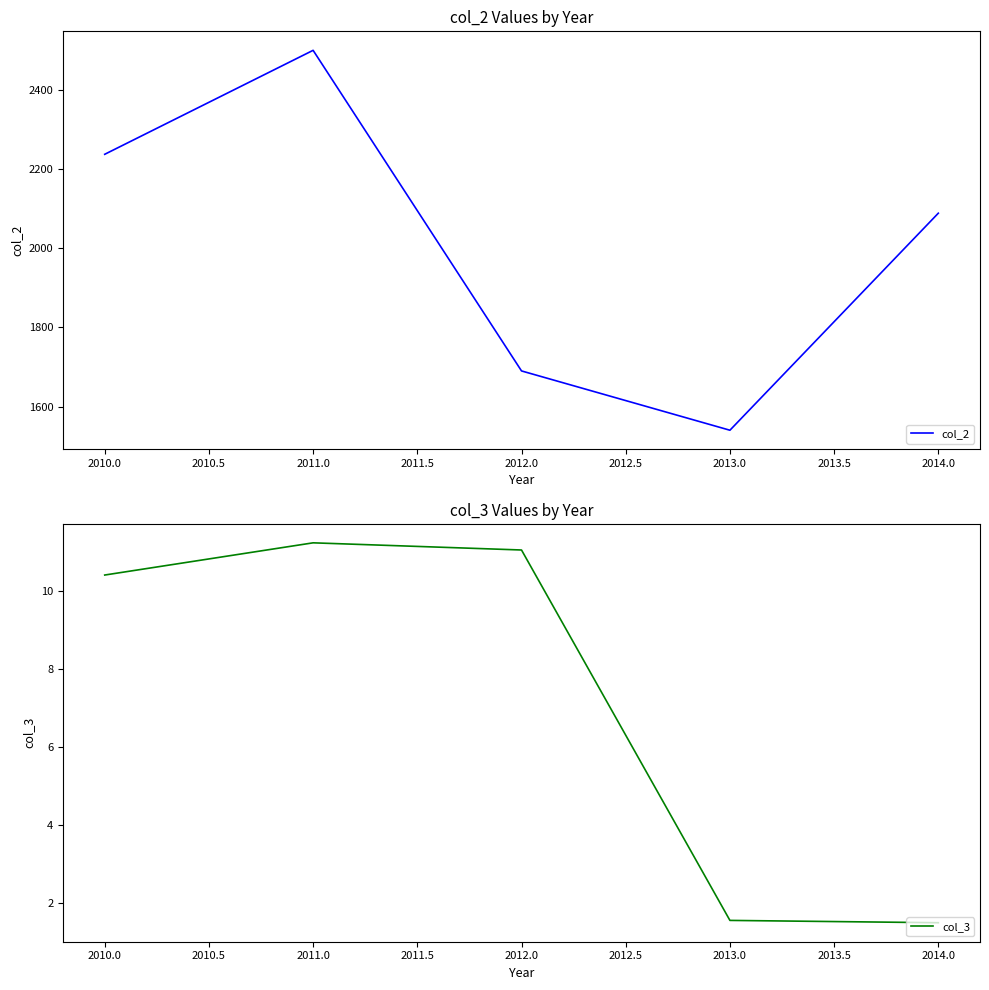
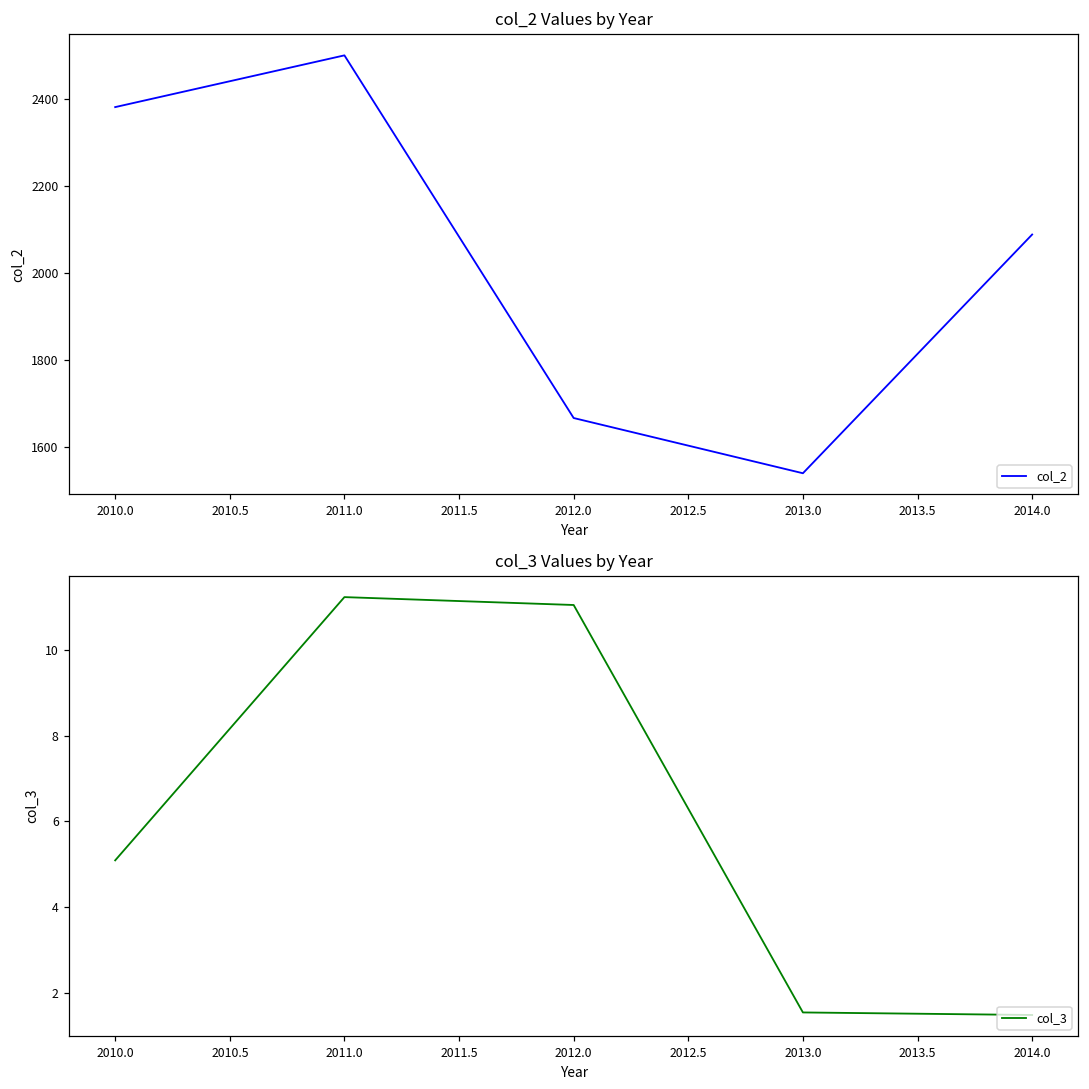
col_2 Values by Year, 2010.0: 2240 -> 2380
col_2 Values by Year, 2012.0: 1690 -> 1670
col_3 Values by Year, 2010.0: 10.4 -> 5.1
